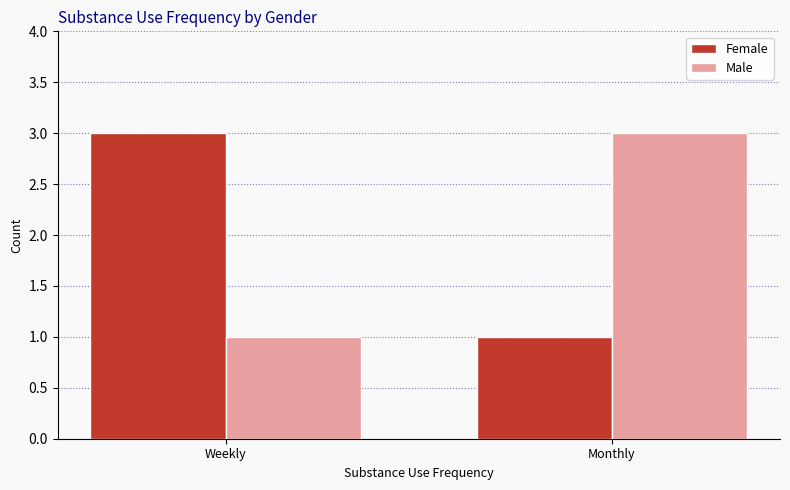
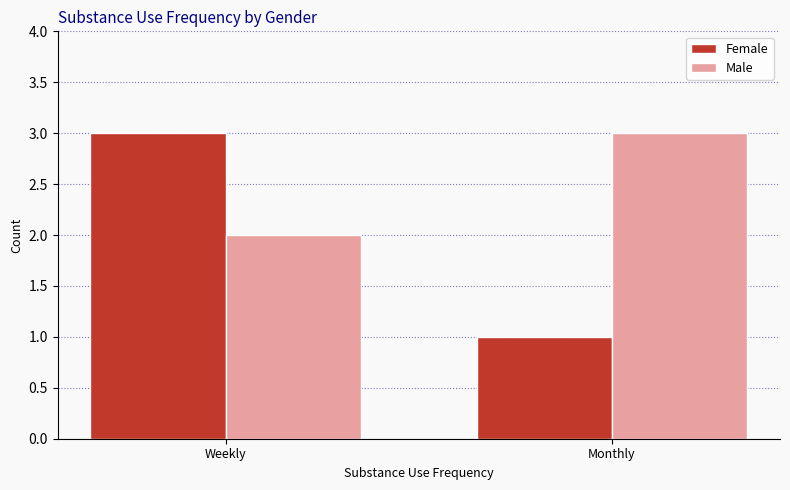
Male, Weekly: 1 -> 2
